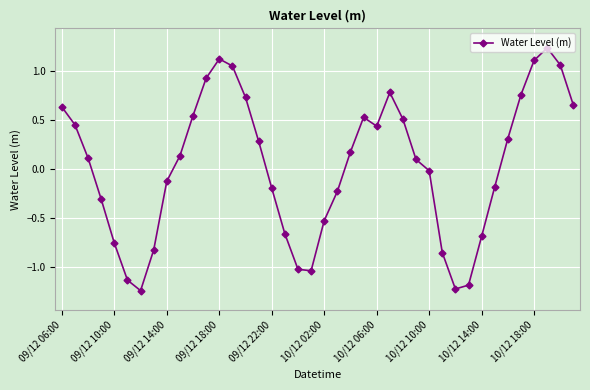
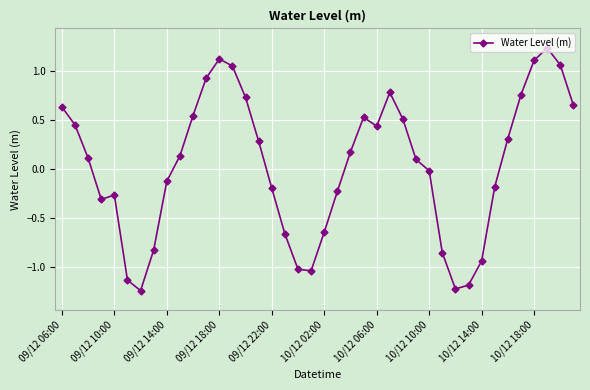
09/12 10:00: -0.8 -> -0.3
10/12 02:00: -0.5 -> -0.6
10/12 14:00: -0.7 -> -0.9
